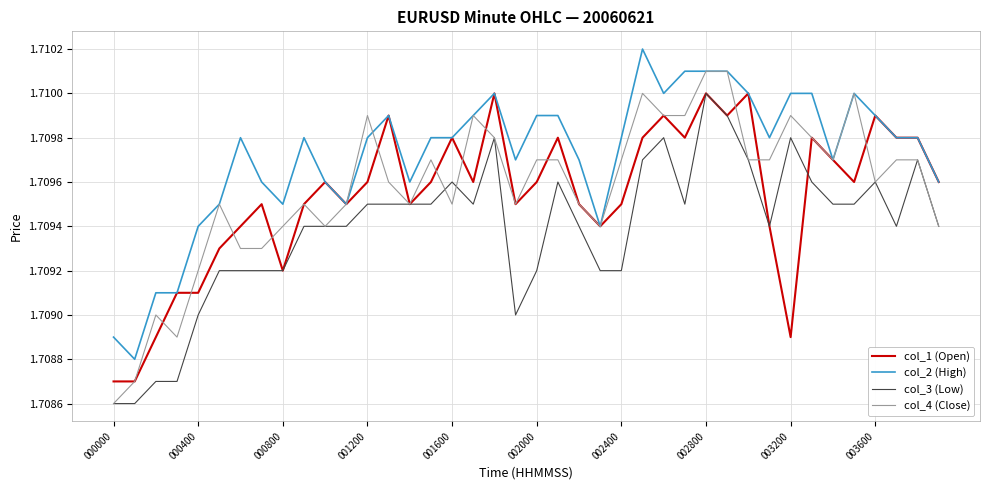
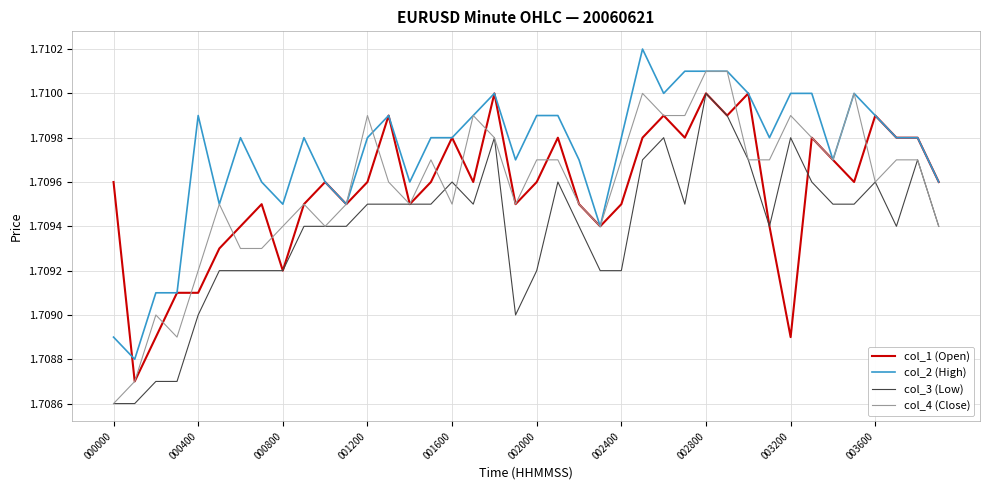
col_1 (Open), 000000: 1.7087 -> 1.7096
col_2 (High), 000400: 1.7094 -> 1.7099
